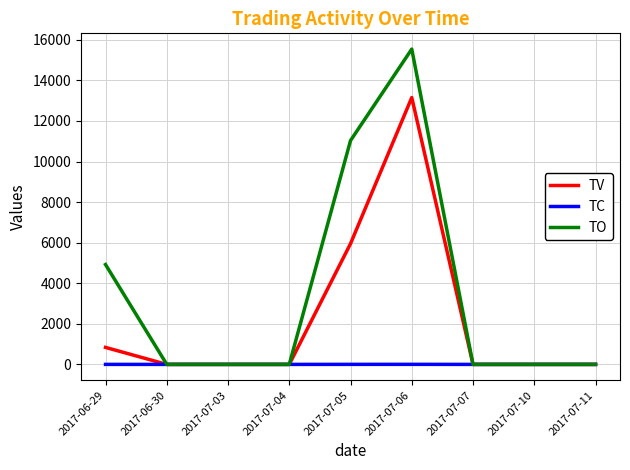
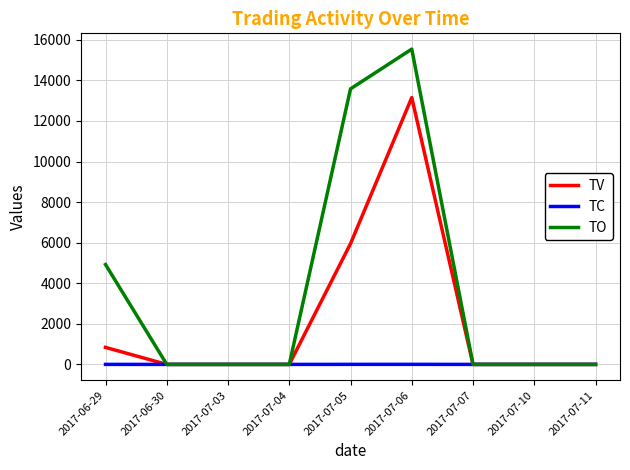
TO, 2017-07-05: 11000 -> 13600
